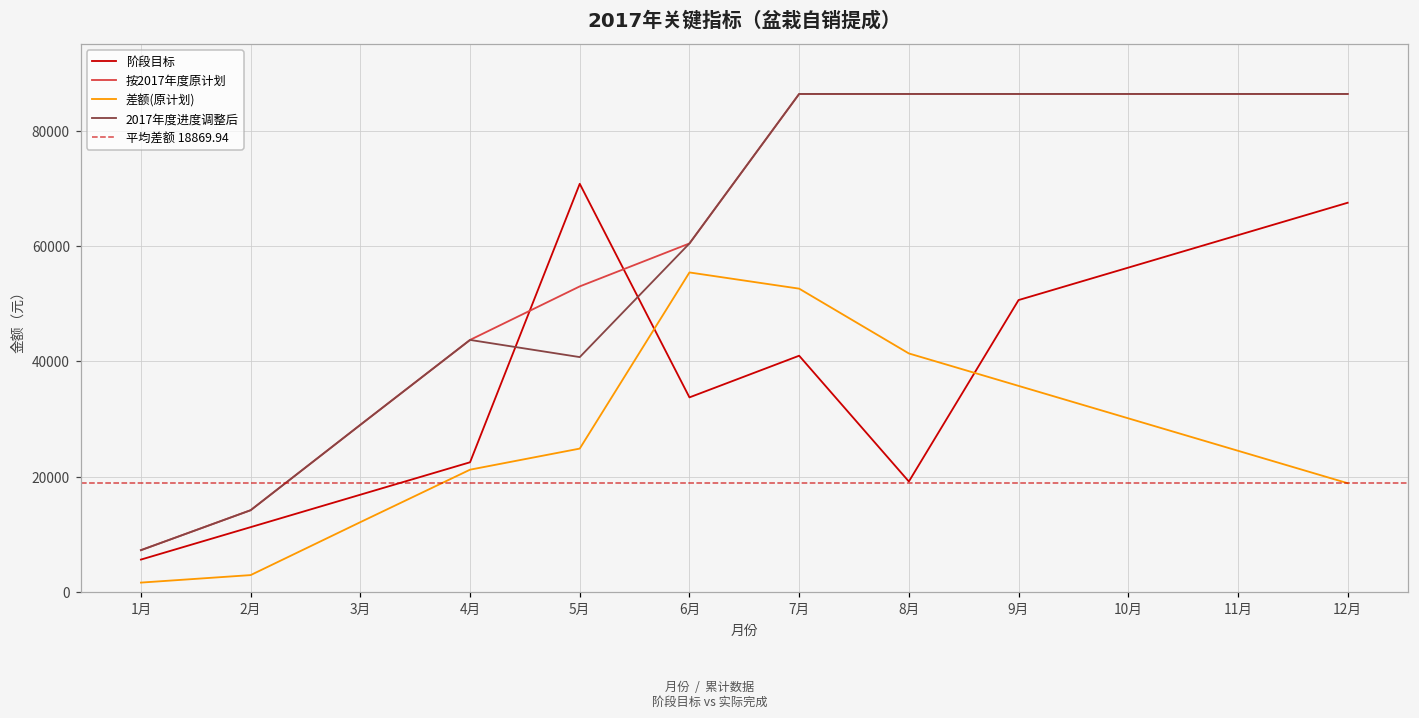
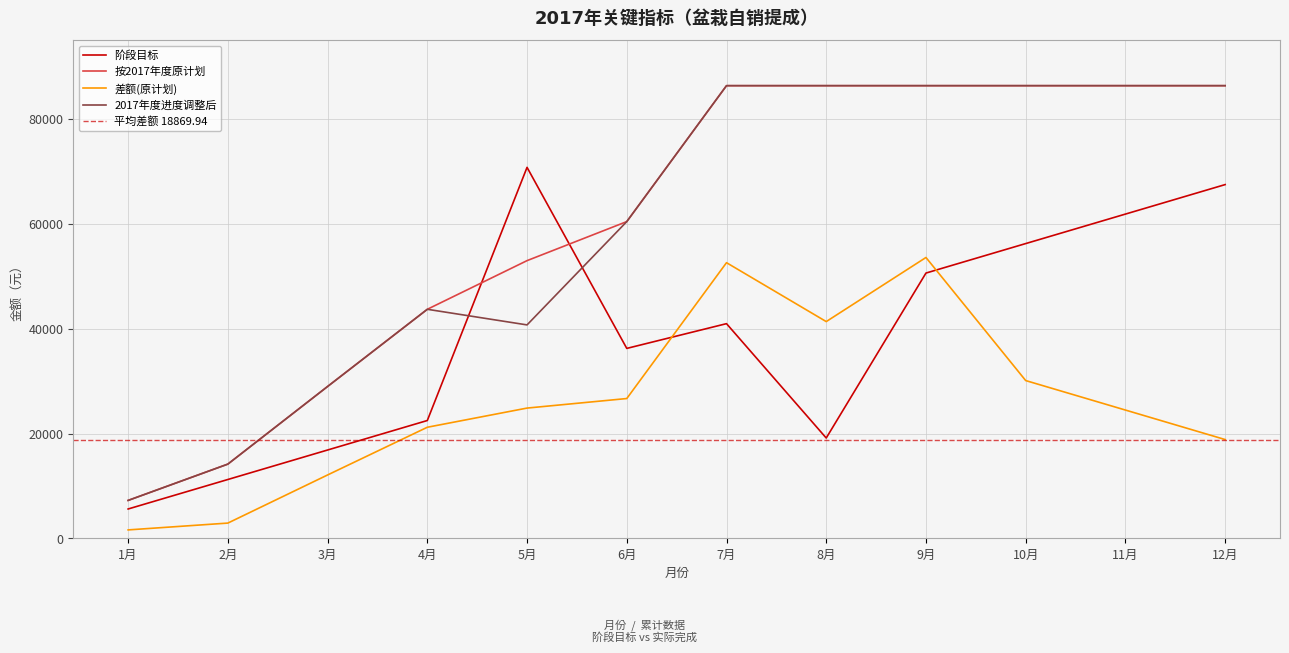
阶段目标, 6月: 34000 -> 36000
差额(原计划), 6月: 55000 -> 27000
差额(原计划), 9月: 36000 -> 54000
